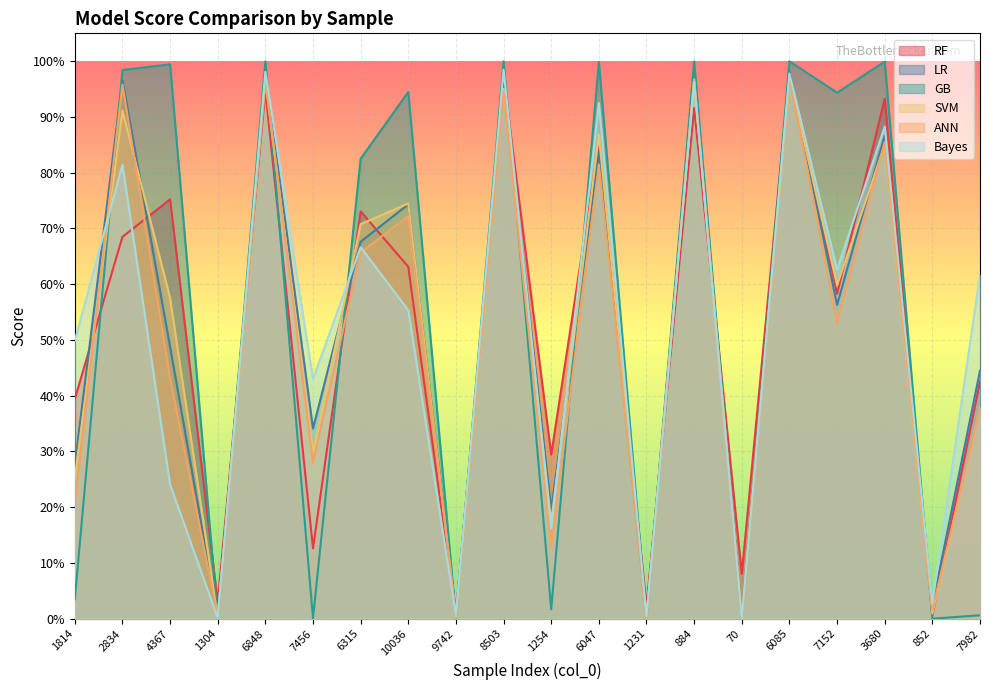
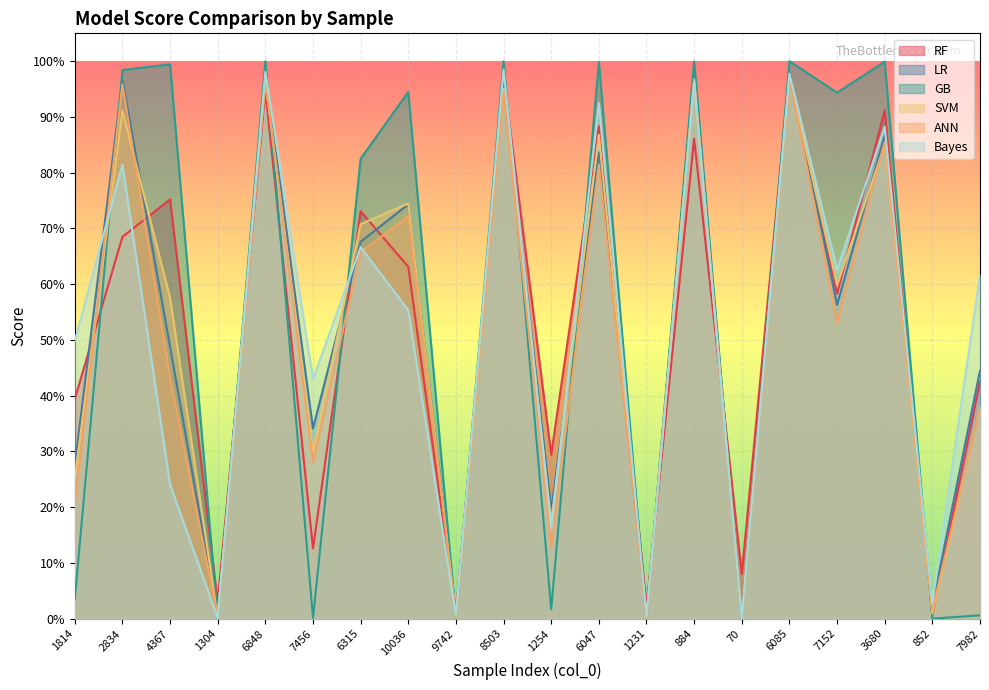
RF, 6047: 85% -> 88%
RF, 884: 92% -> 86%
RF, 3680: 93% -> 91%
